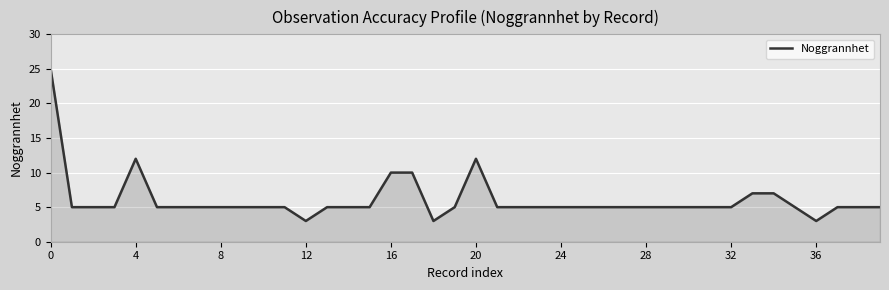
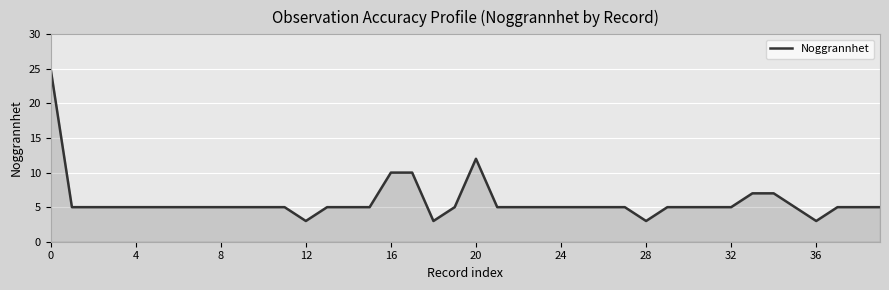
4: 12 -> 5
28: 5 -> 3
